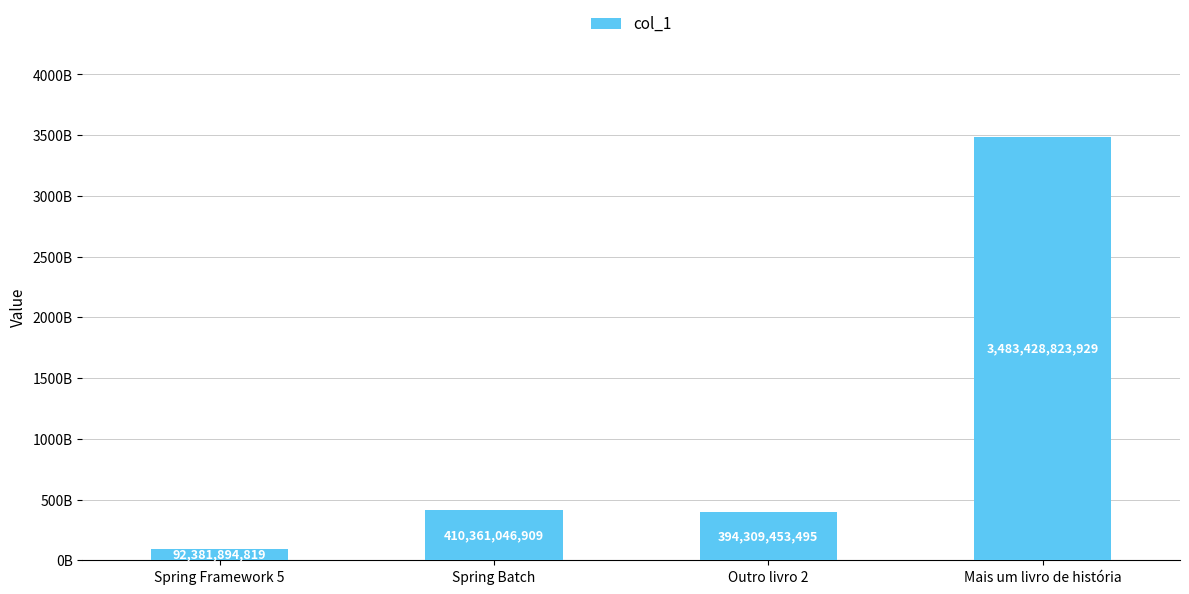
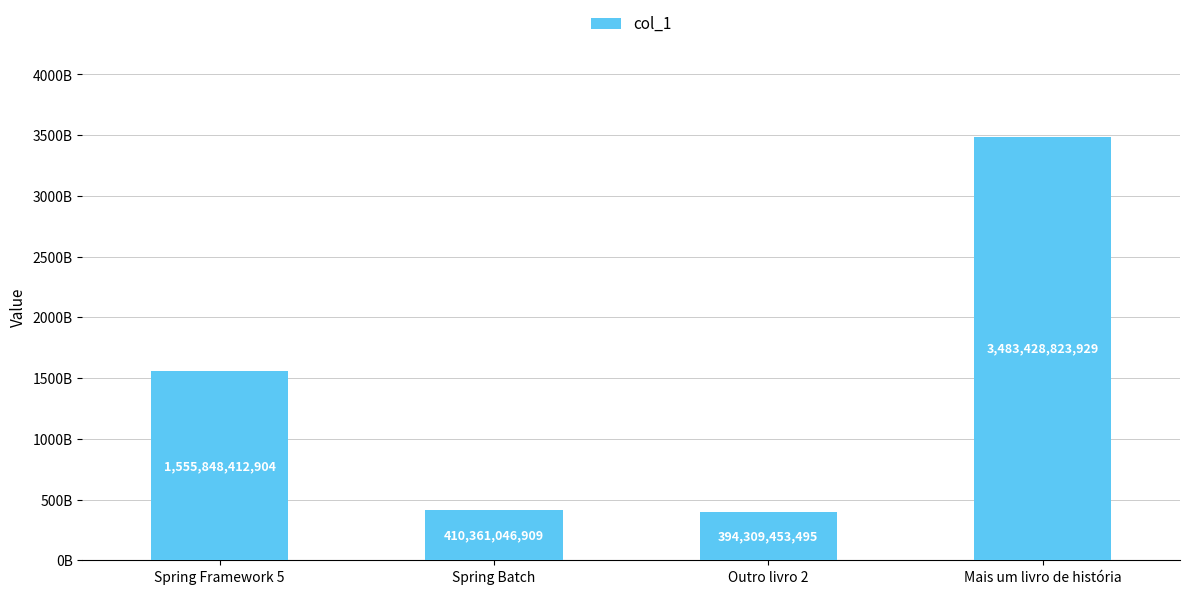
Spring Framework 5: 92,381,894,819 -> 1,555,848,412,904
